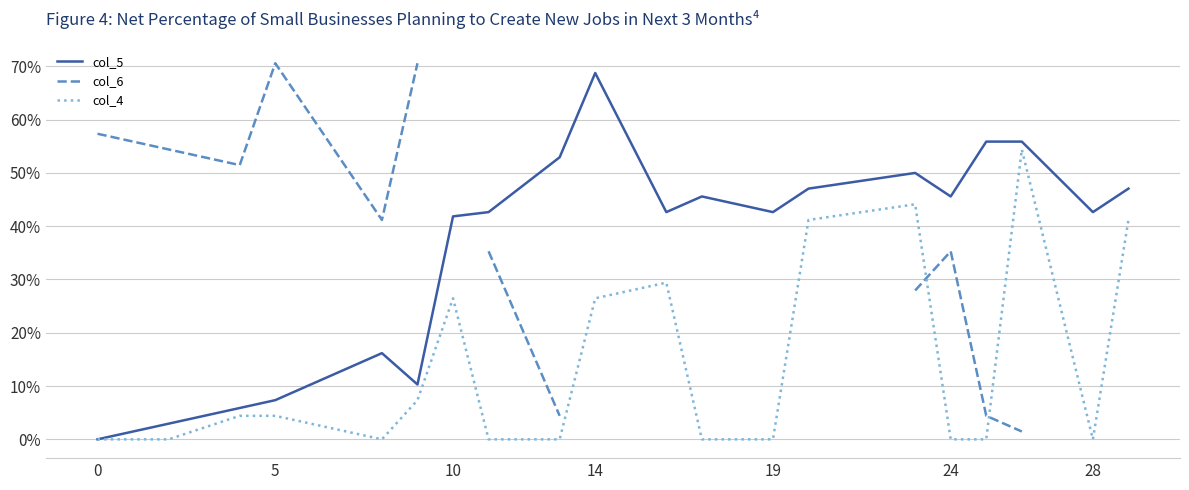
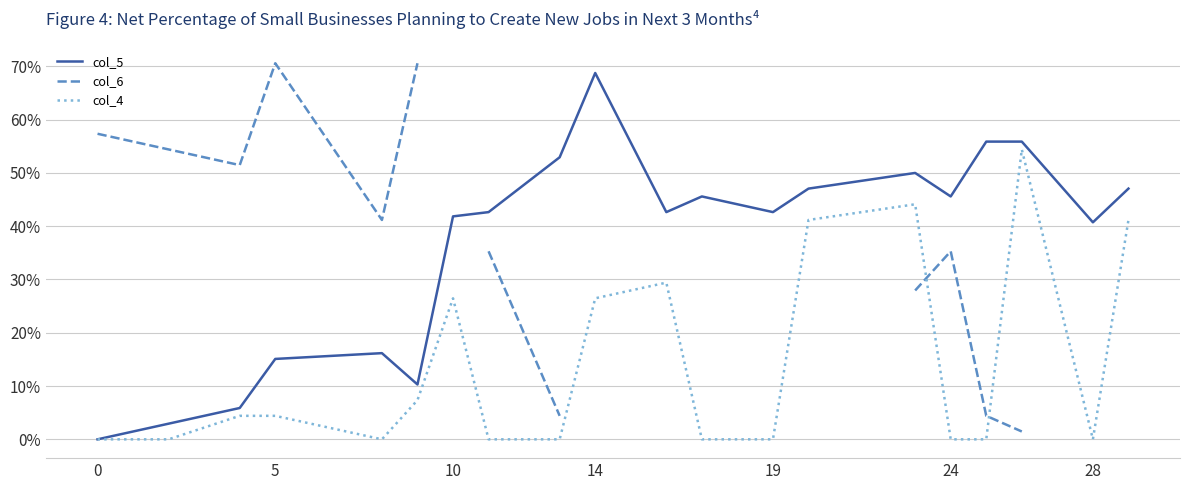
col_5, 5: 7% -> 15%
col_5, 28: 43% -> 41%
